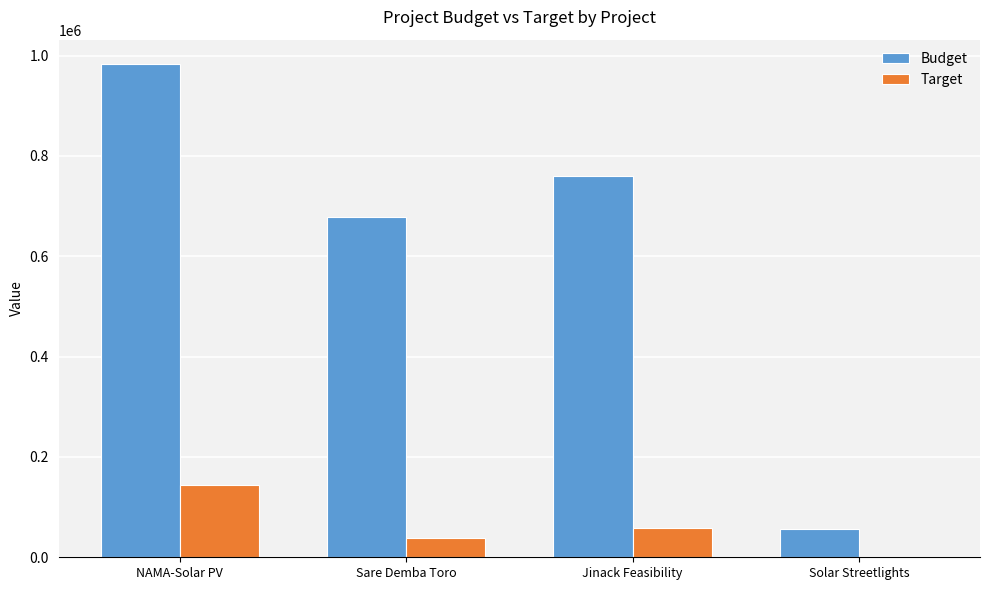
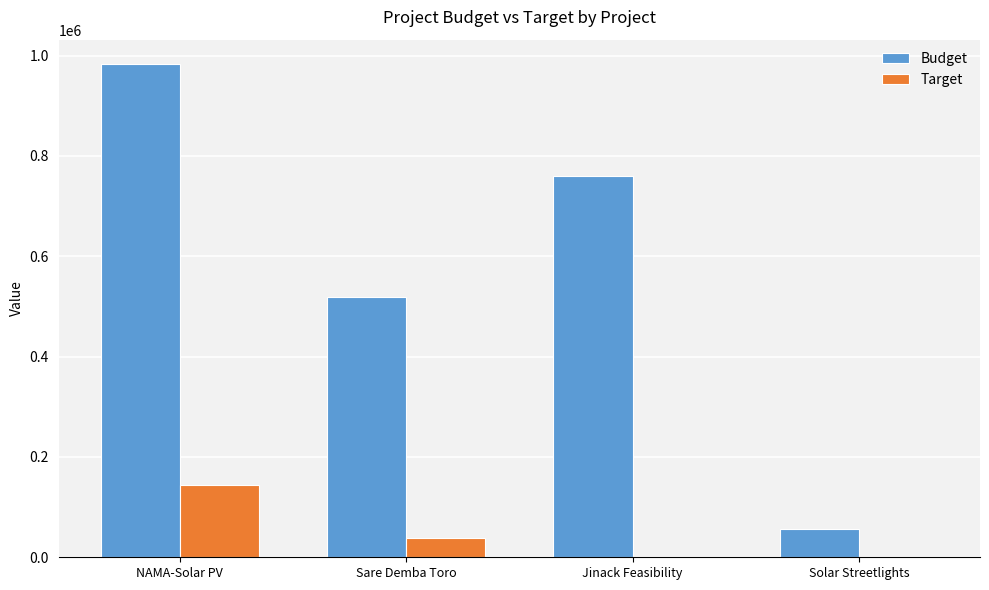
Budget, Sare Demba Toro: 680000 -> 520000
Target, Jinack Feasibility: 60000 -> 0
